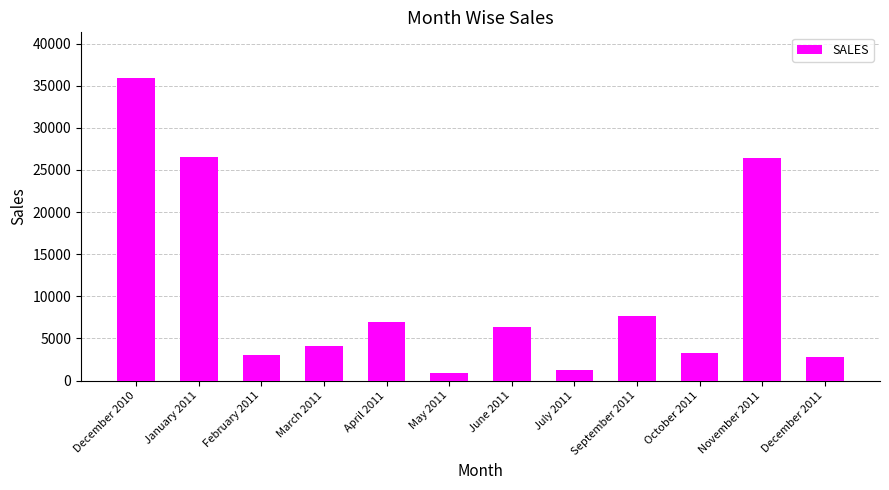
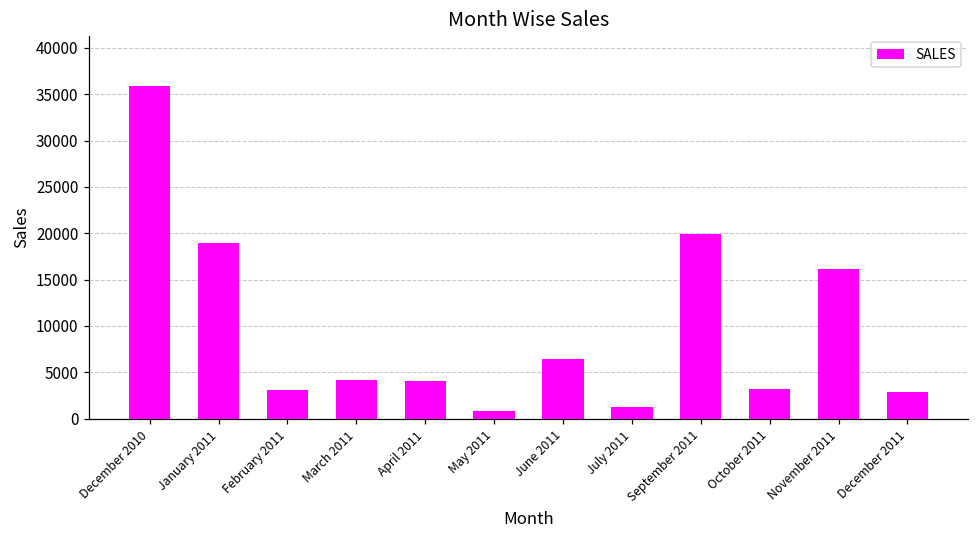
January 2011: 27000 -> 19000
April 2011: 7000 -> 4000
September 2011: 8000 -> 20000
November 2011: 26000 -> 16000
